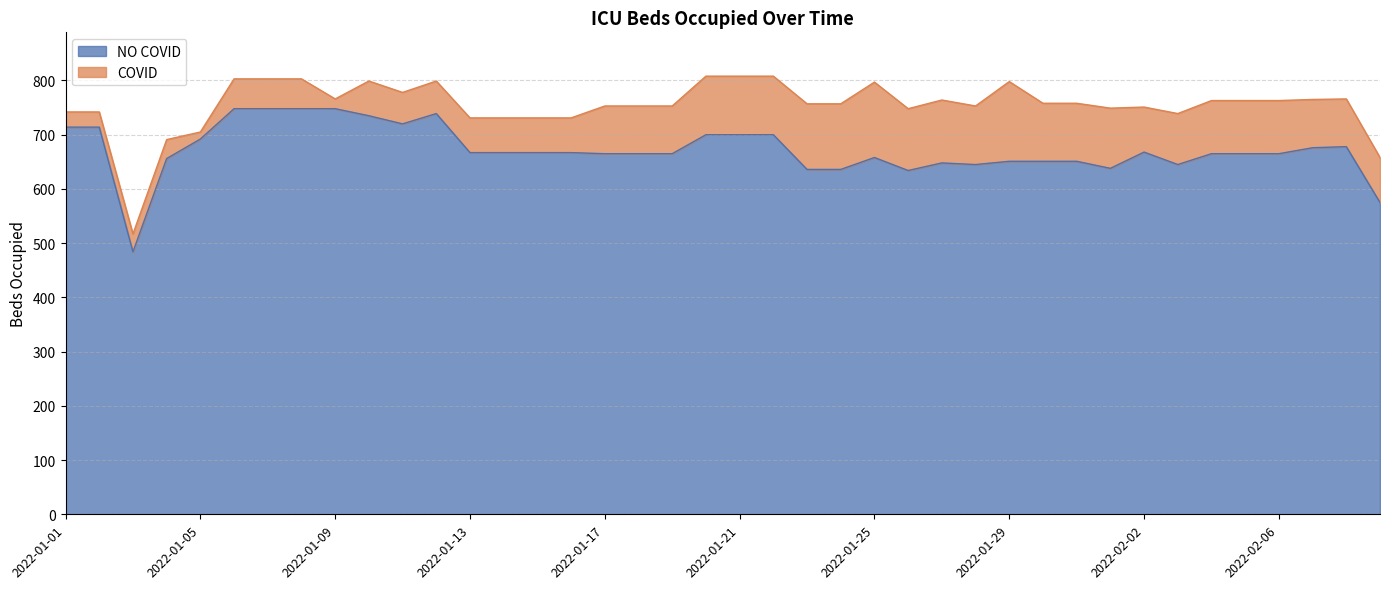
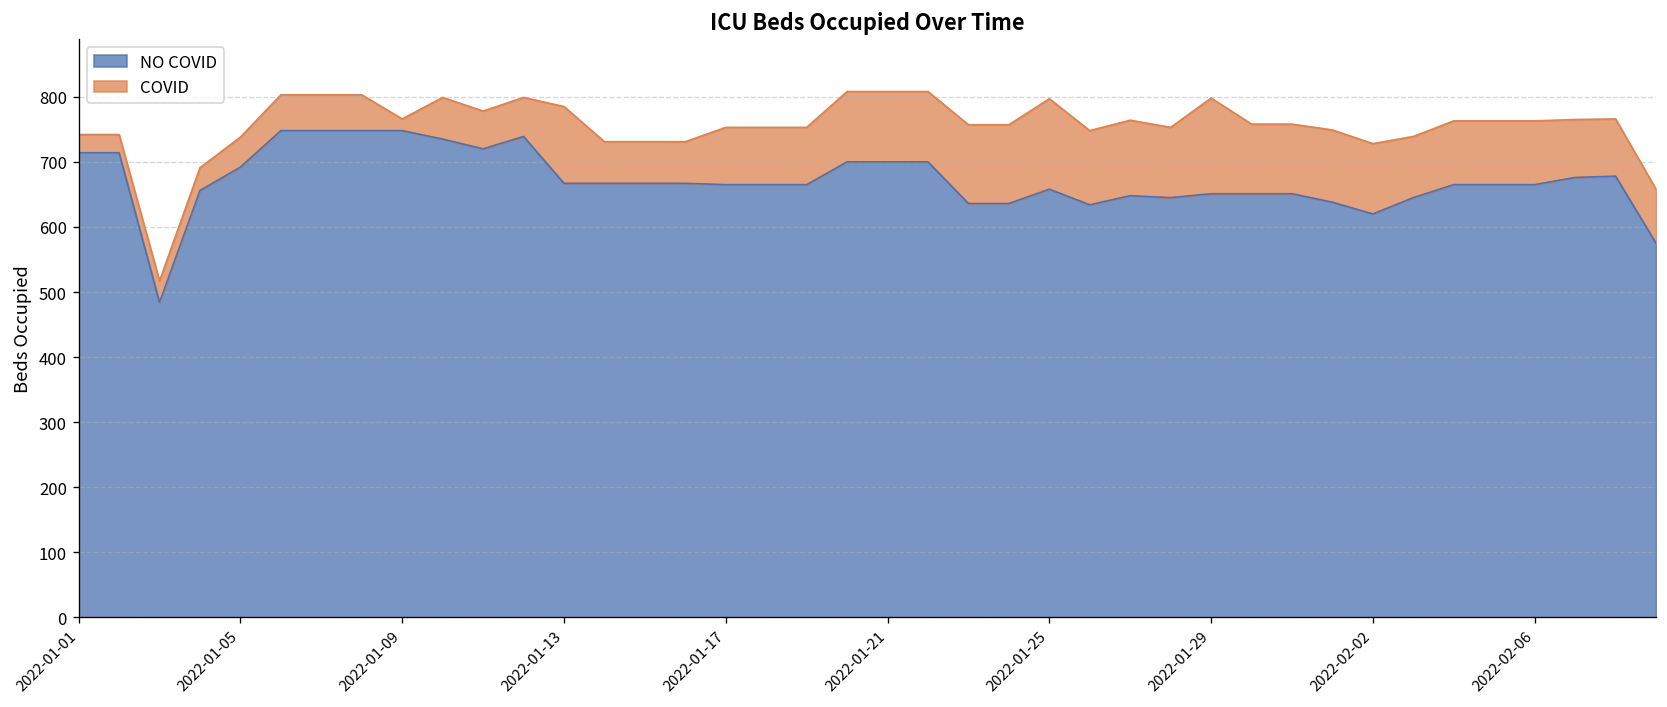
COVID, 2022-01-05: 10 -> 50
COVID, 2022-01-13: 60 -> 120
NO COVID, 2022-02-02: 670 -> 620
COVID, 2022-02-02: 80 -> 110
